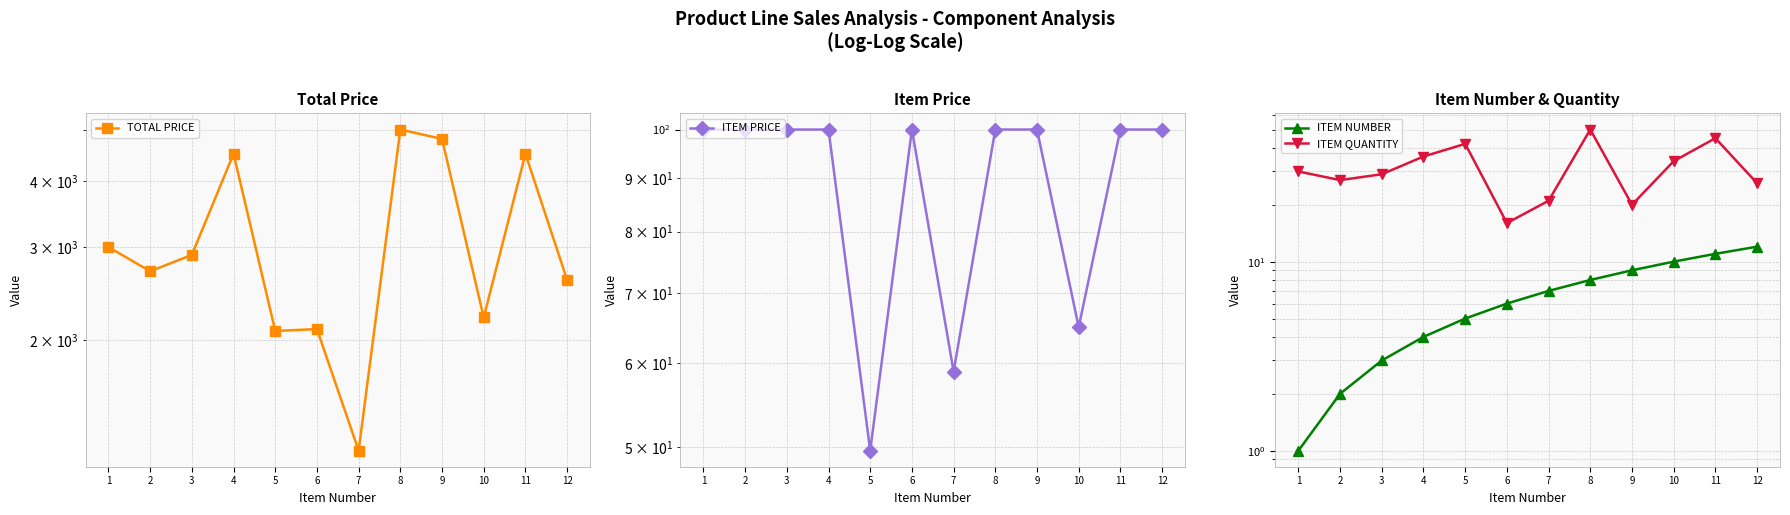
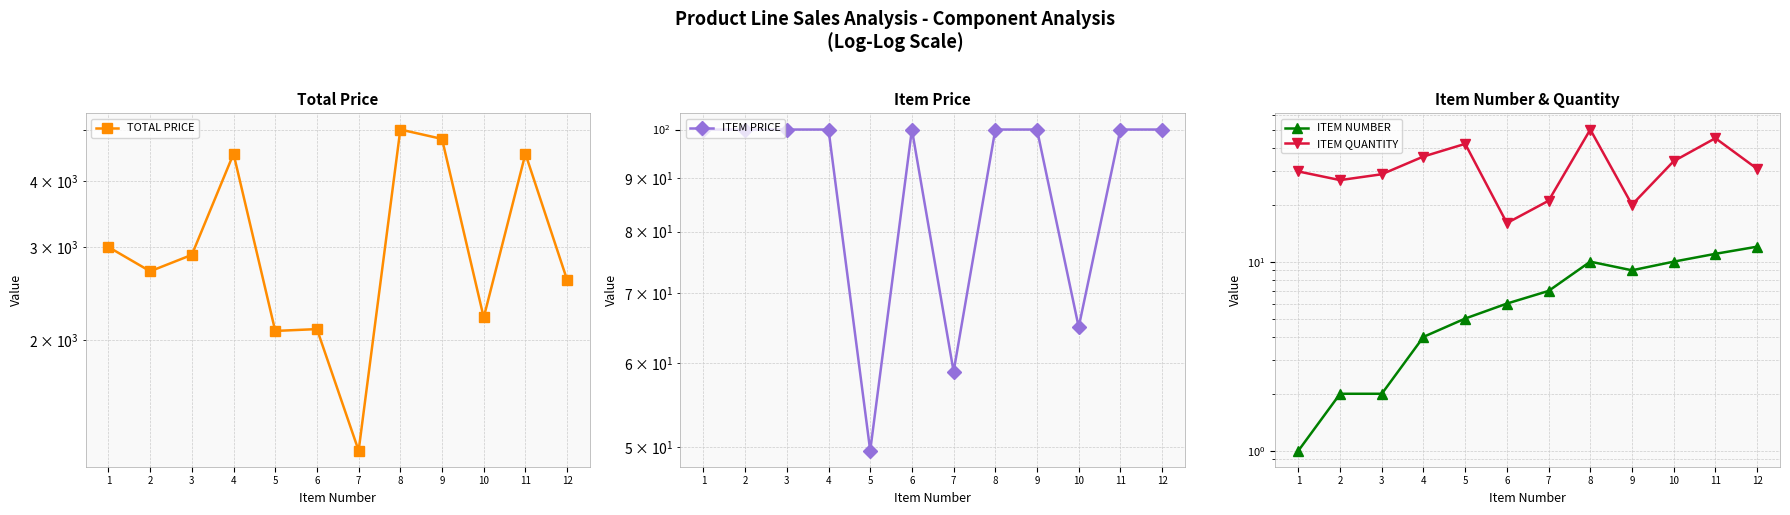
Item Number & Quantity, ITEM NUMBER, 3: 3 -> 2
Item Number & Quantity, ITEM NUMBER, 8: 8 -> 10
Item Number & Quantity, ITEM QUANTITY, 12: 26 -> 31
